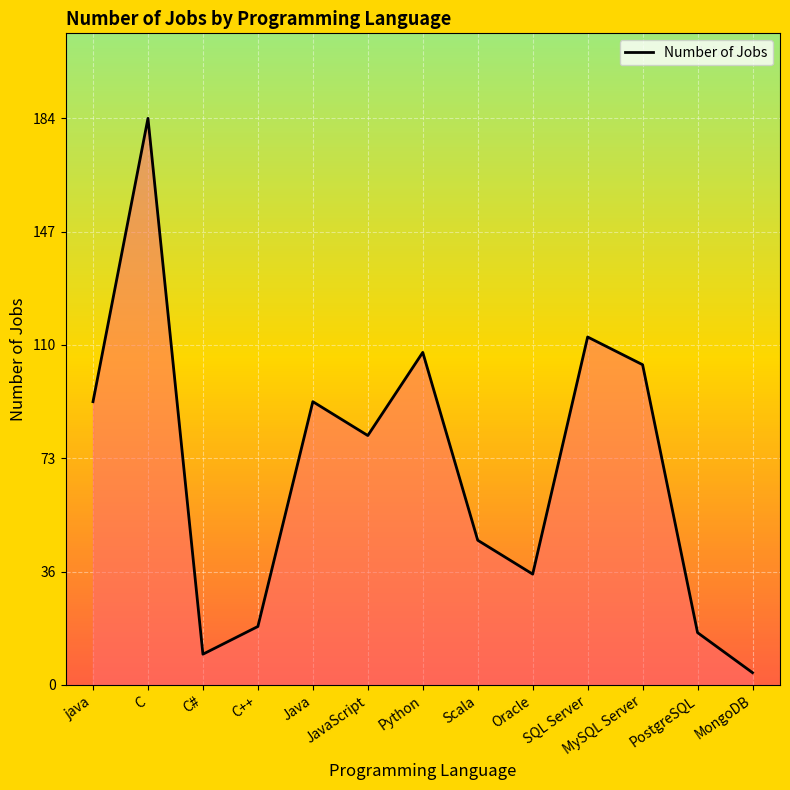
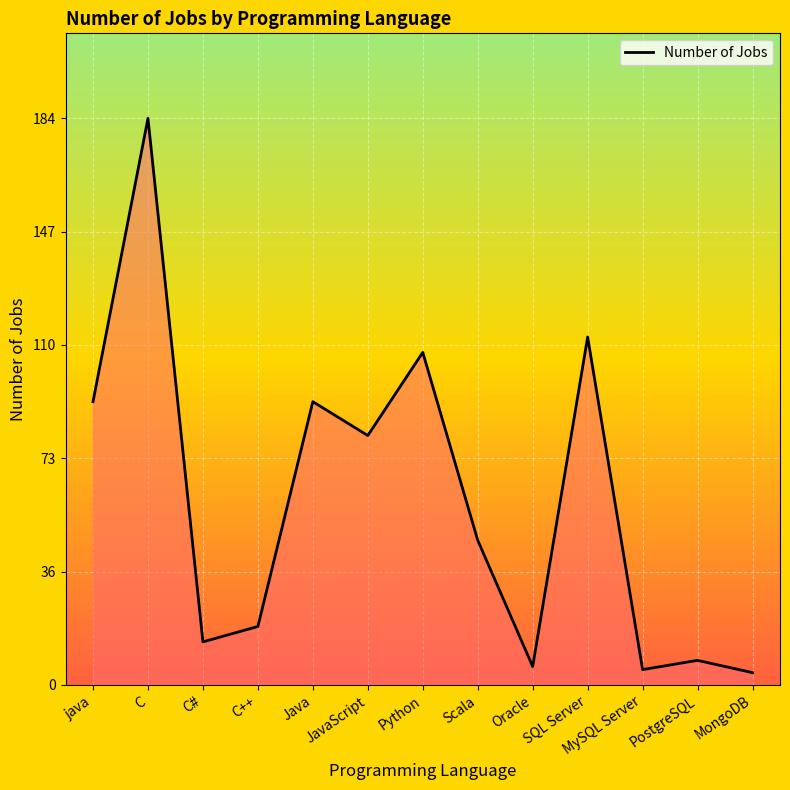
C#: 10 -> 14
Oracle: 36 -> 6
MySQL Server: 104 -> 5
PostgreSQL: 17 -> 8
